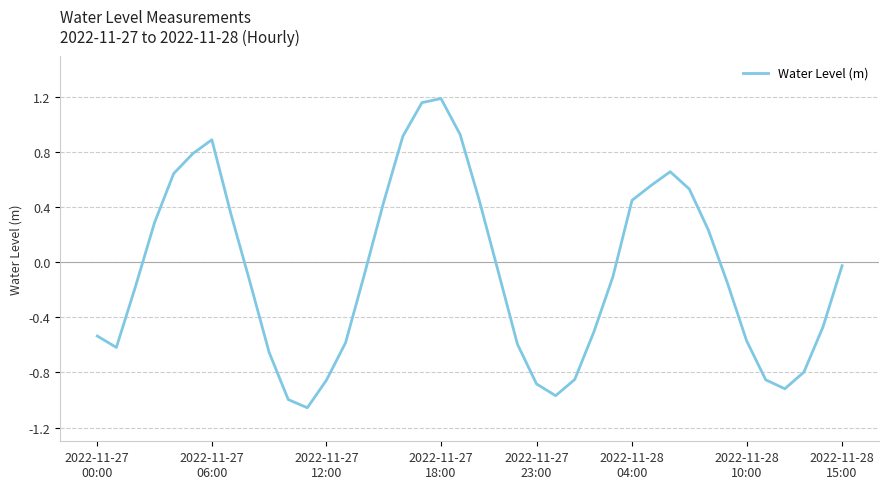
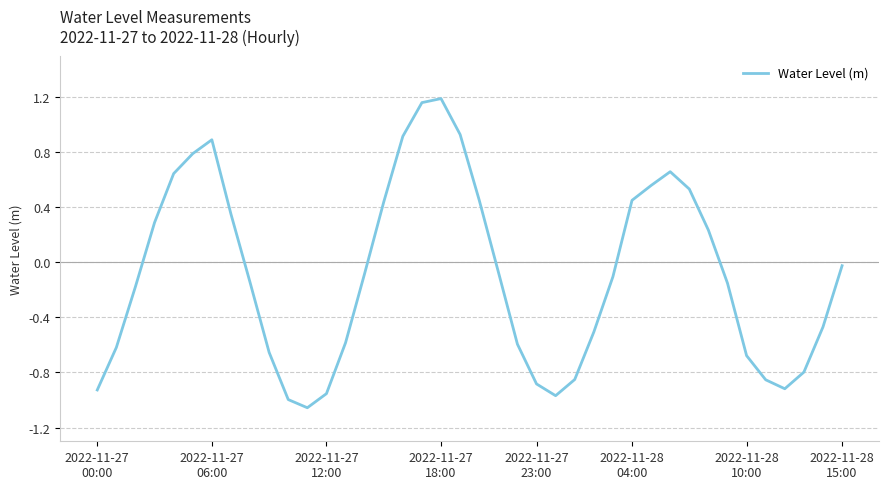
2022-11-27 00:00: -0.54 -> -0.93
2022-11-27 12:00: -0.86 -> -0.95
2022-11-28 10:00: -0.57 -> -0.68
